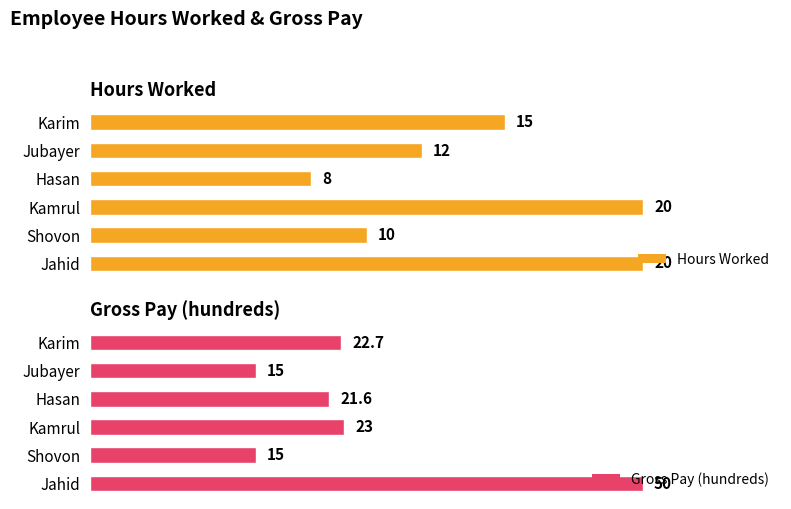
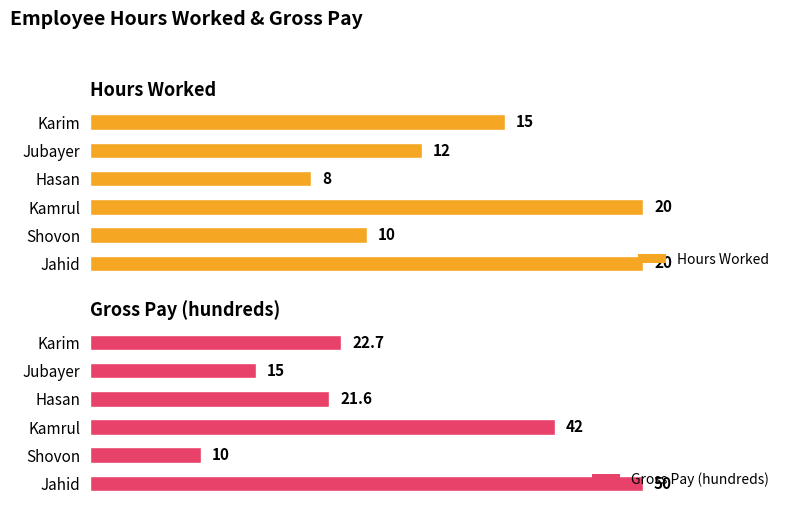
Gross Pay (hundreds), Kamrul: 23 -> 42
Gross Pay (hundreds), Shovon: 15 -> 10
